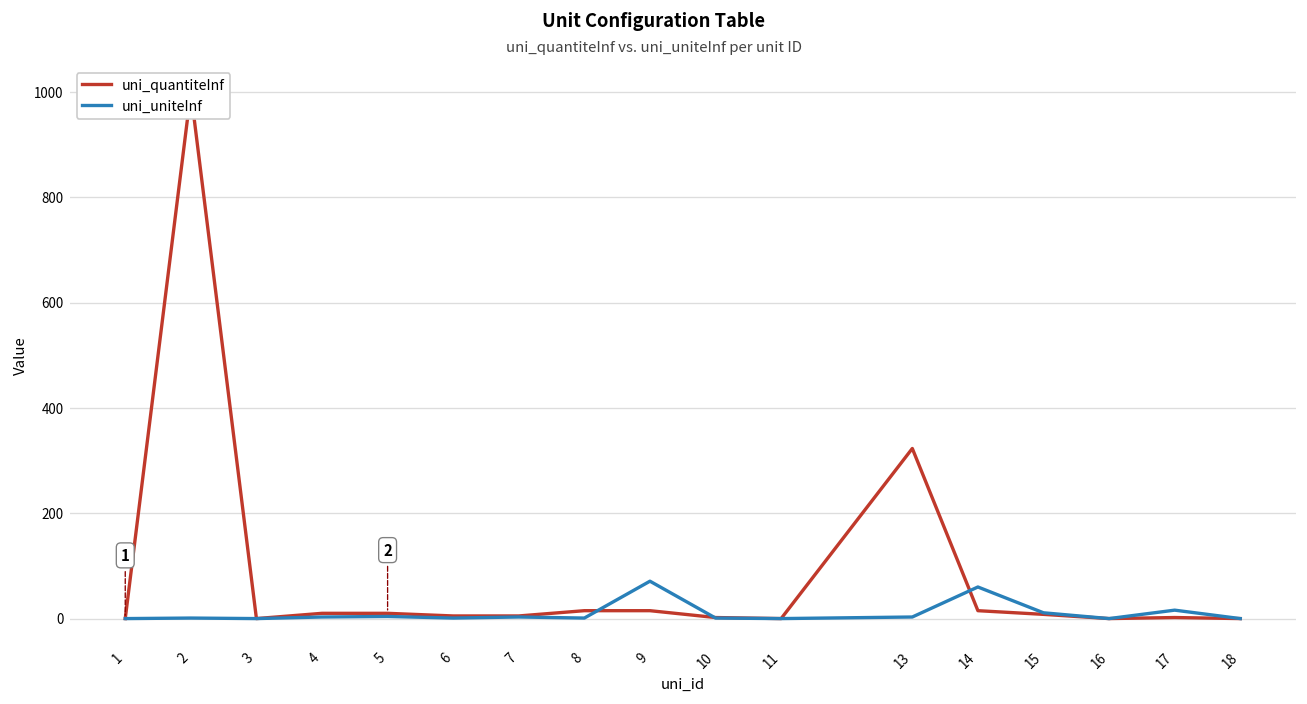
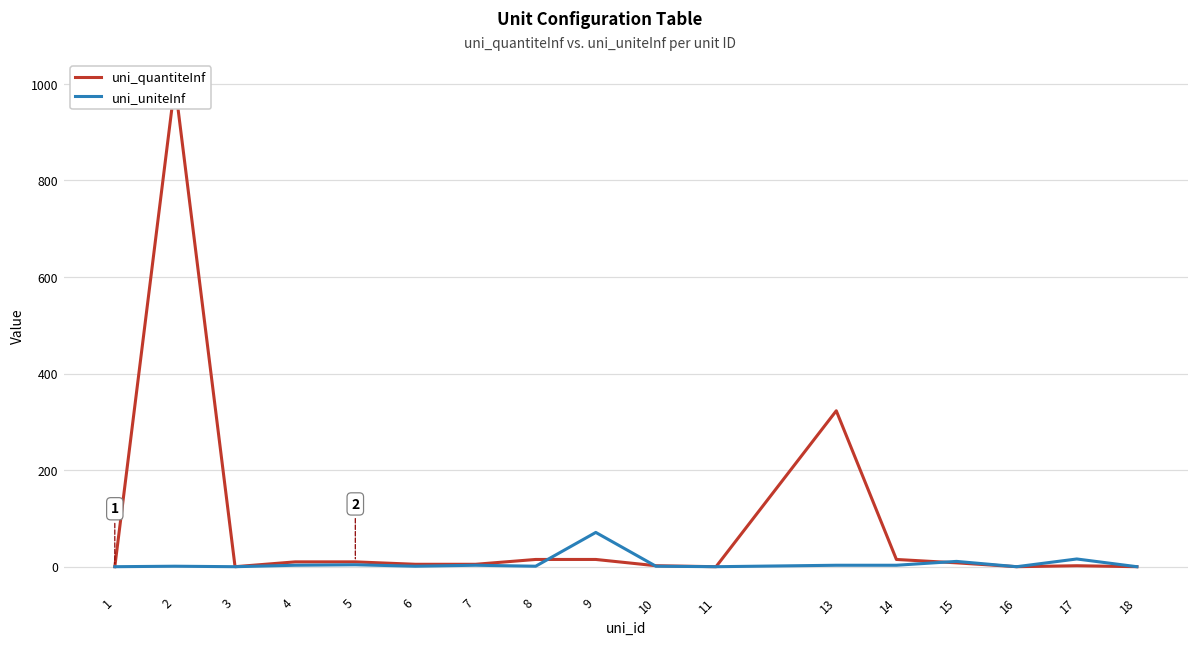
uni_uniteInf, 14: 60 -> 0
